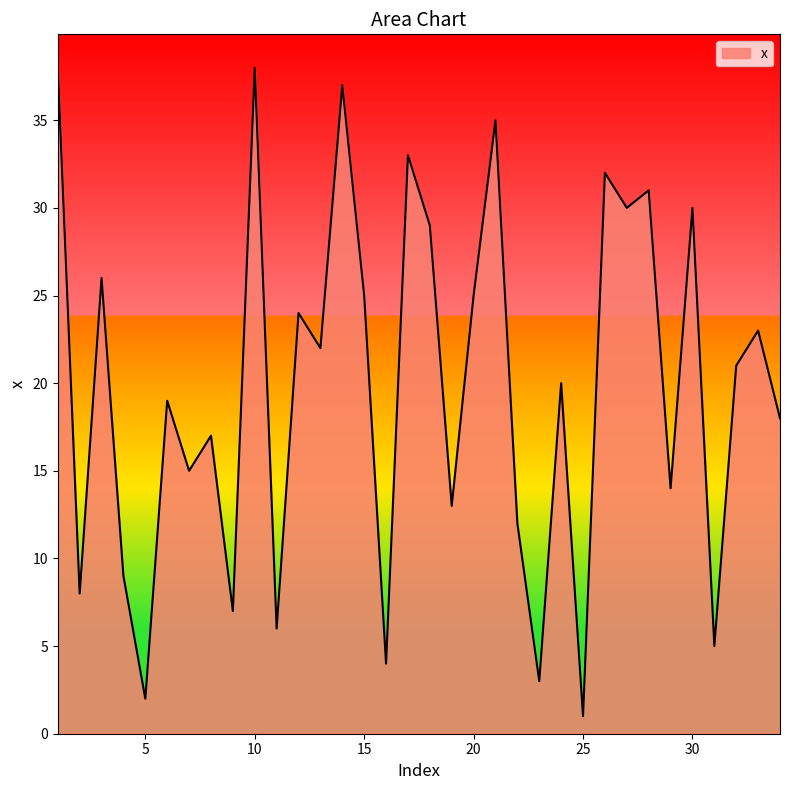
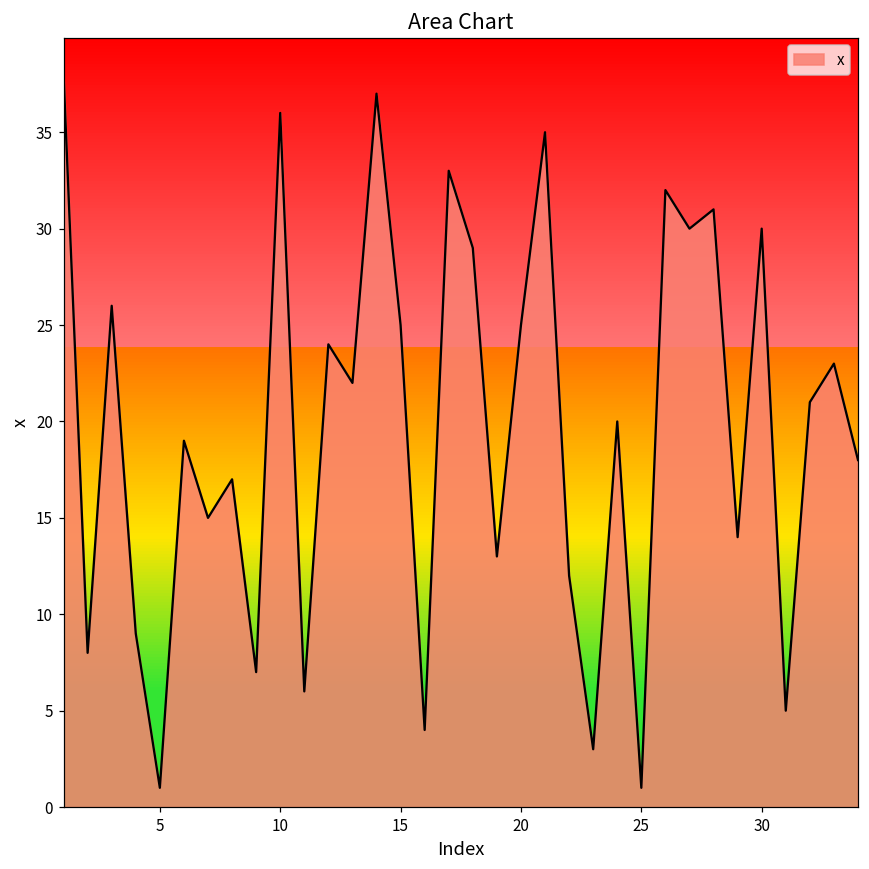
5: 2 -> 1
10: 38 -> 36
